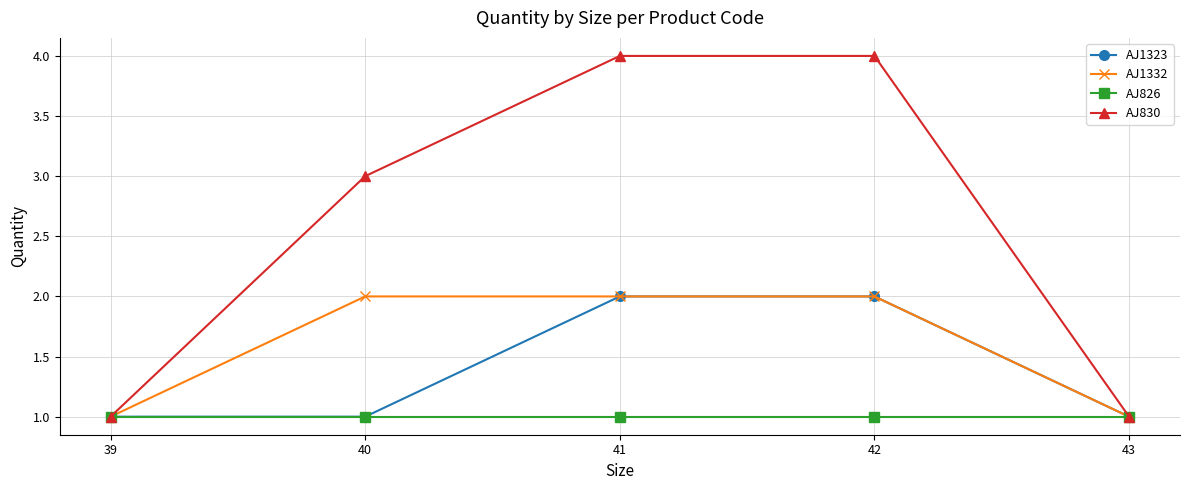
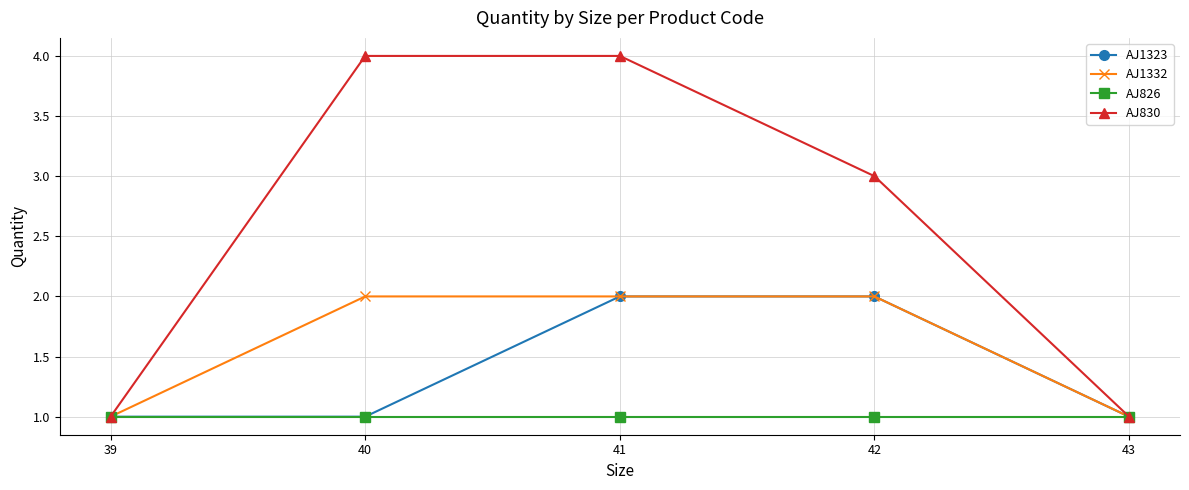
AJ830, 40: 3 -> 4
AJ830, 42: 4 -> 3
